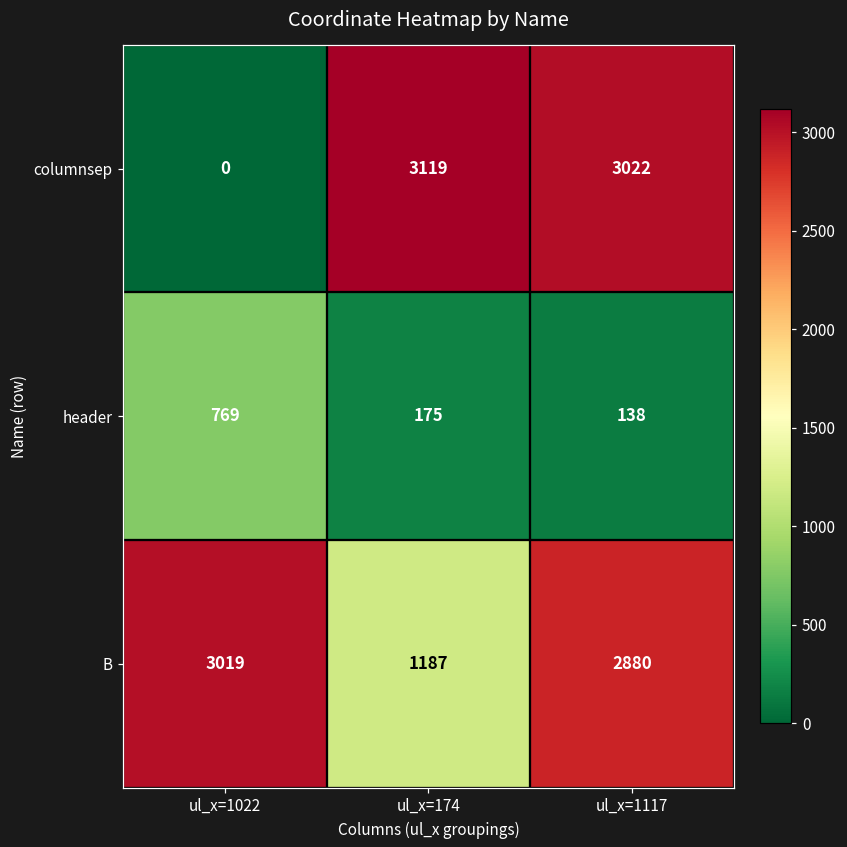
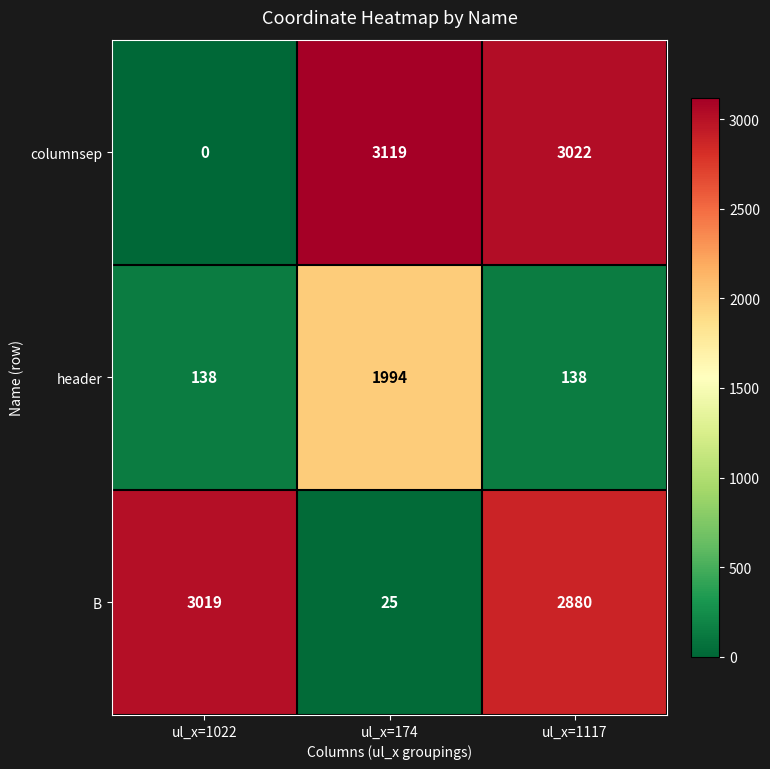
header, ul_x=1022: 769 -> 138
header, ul_x=174: 175 -> 1994
B, ul_x=174: 1187 -> 25
